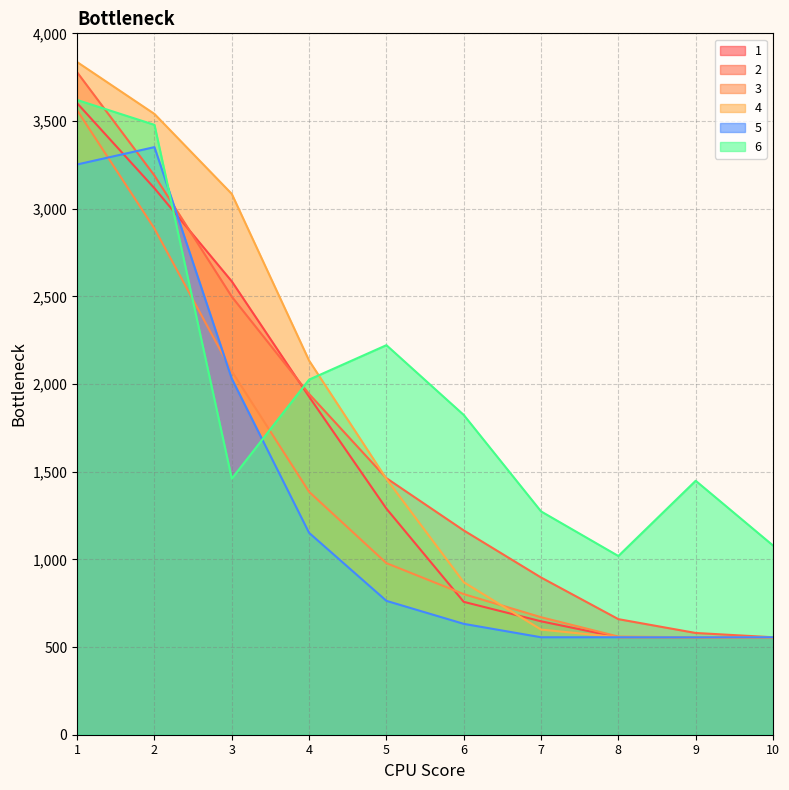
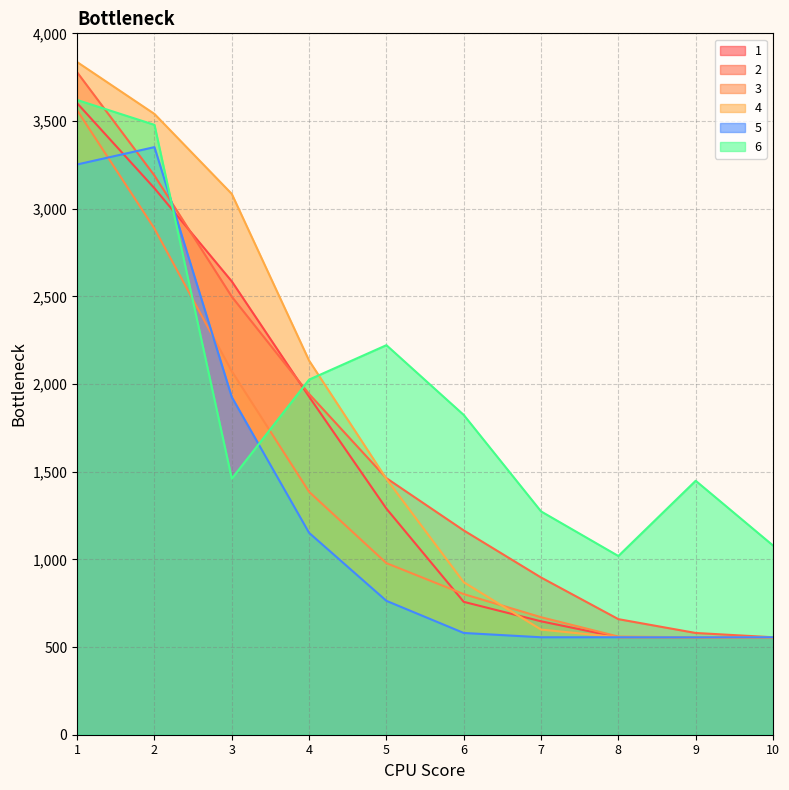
5, 3: 2,030 -> 1,930
5, 6: 630 -> 580
